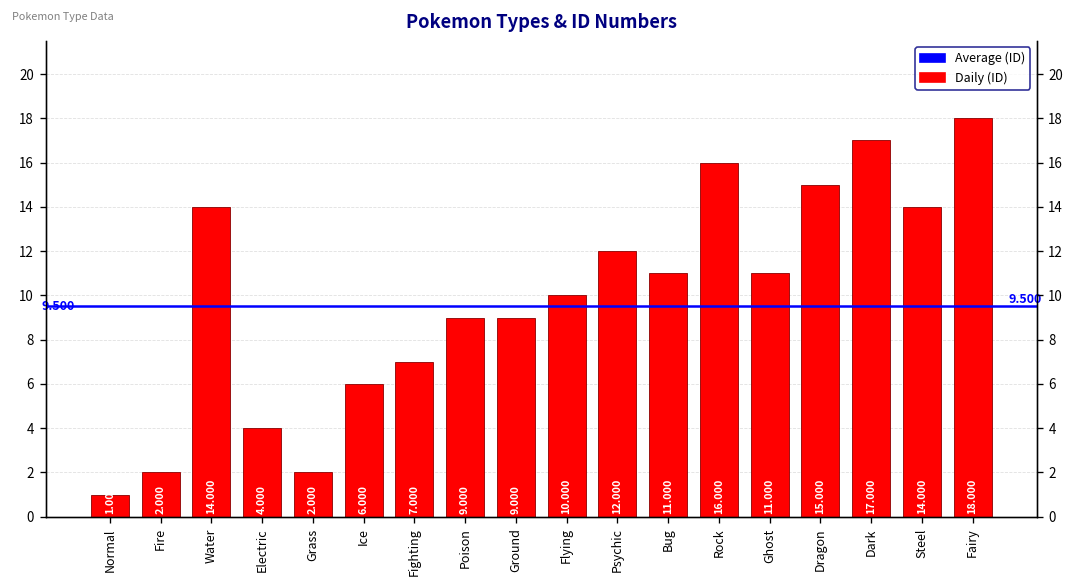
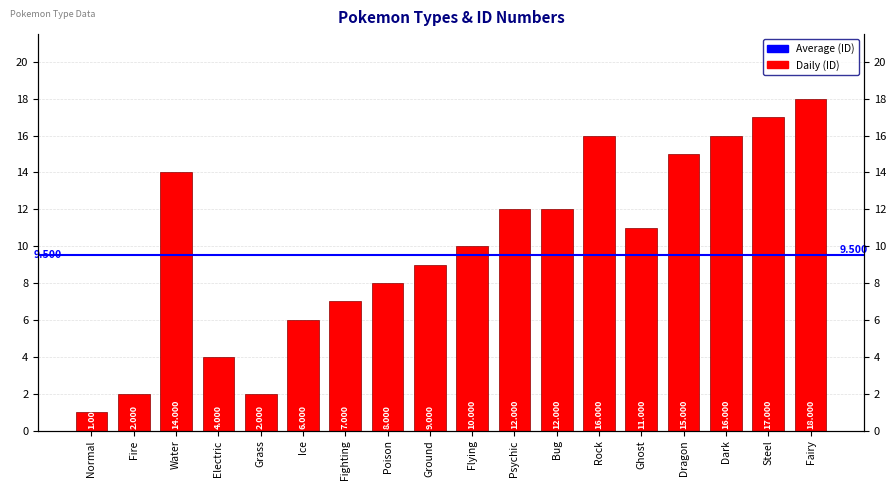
Poison: 9.000 -> 8.000
Bug: 11.000 -> 12.000
Dark: 17.000 -> 16.000
Steel: 14.000 -> 17.000
